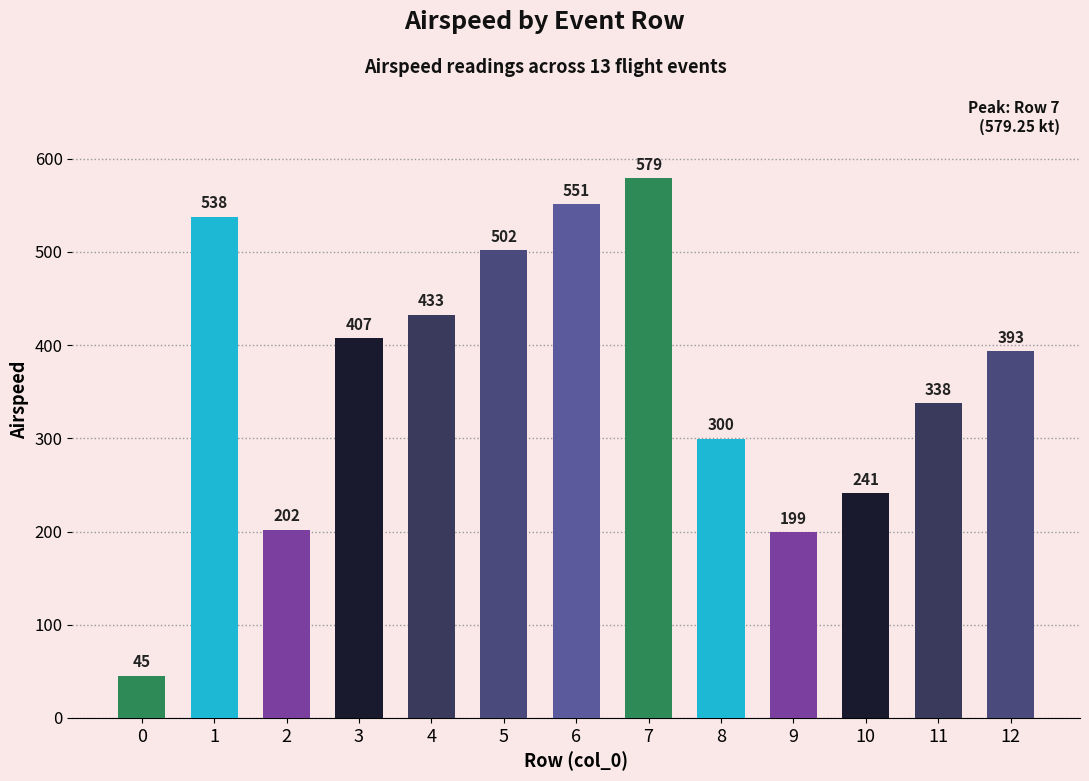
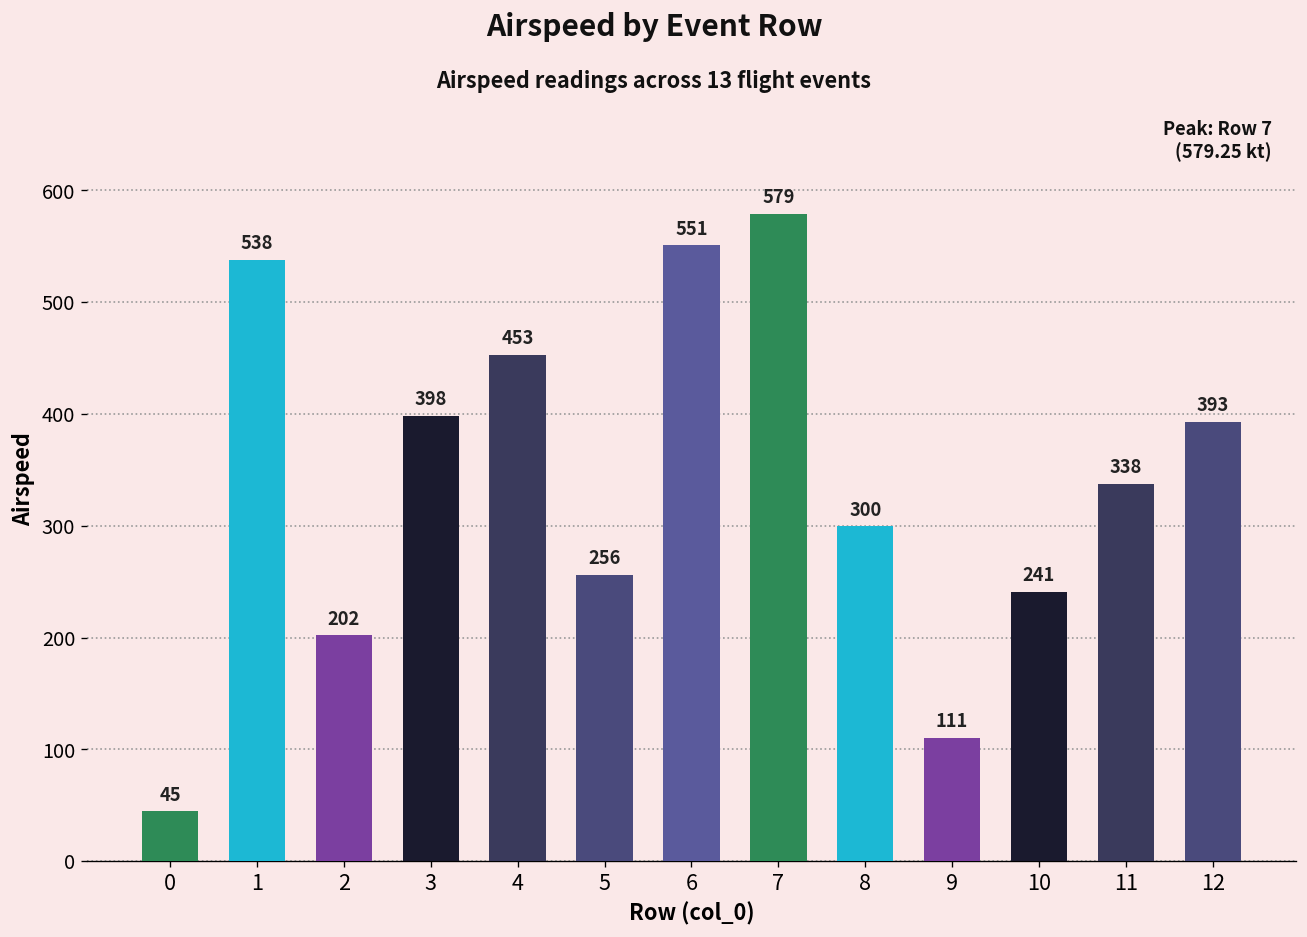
3: 407 -> 398
4: 433 -> 453
5: 502 -> 256
9: 199 -> 111
